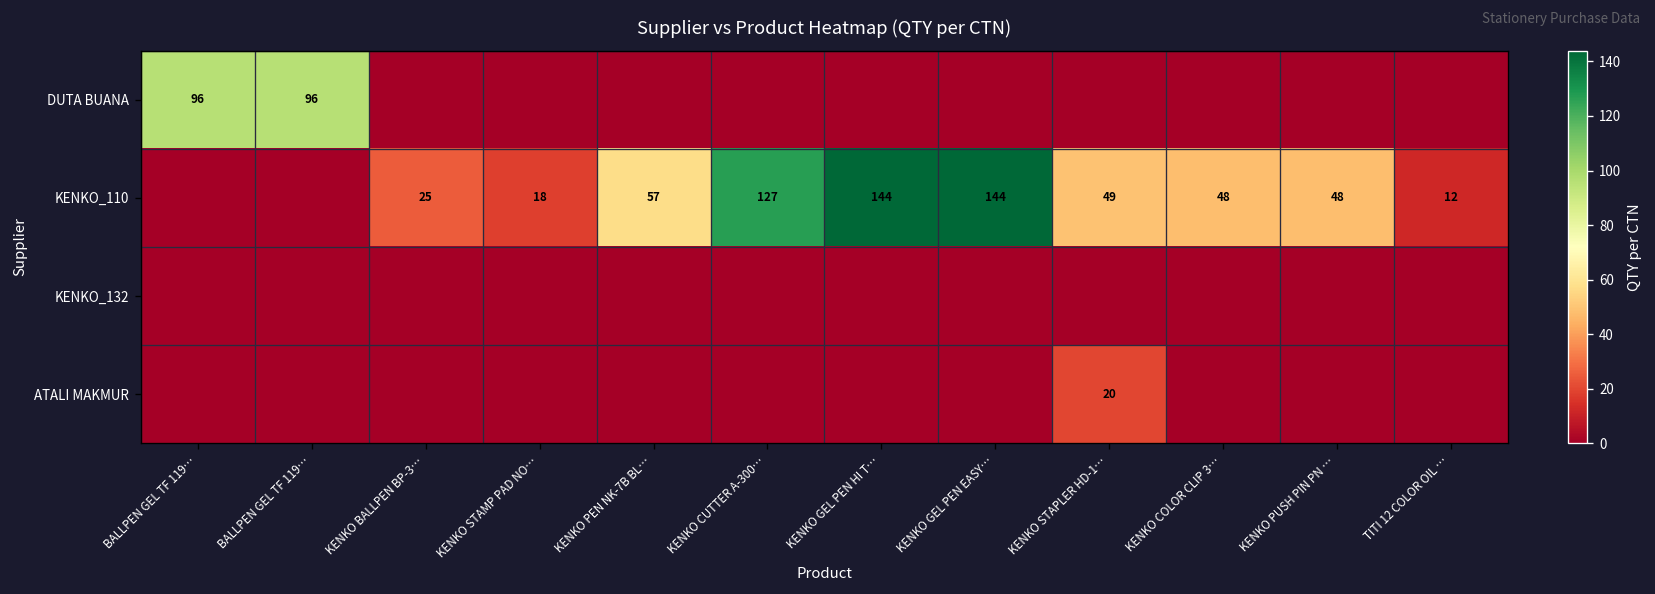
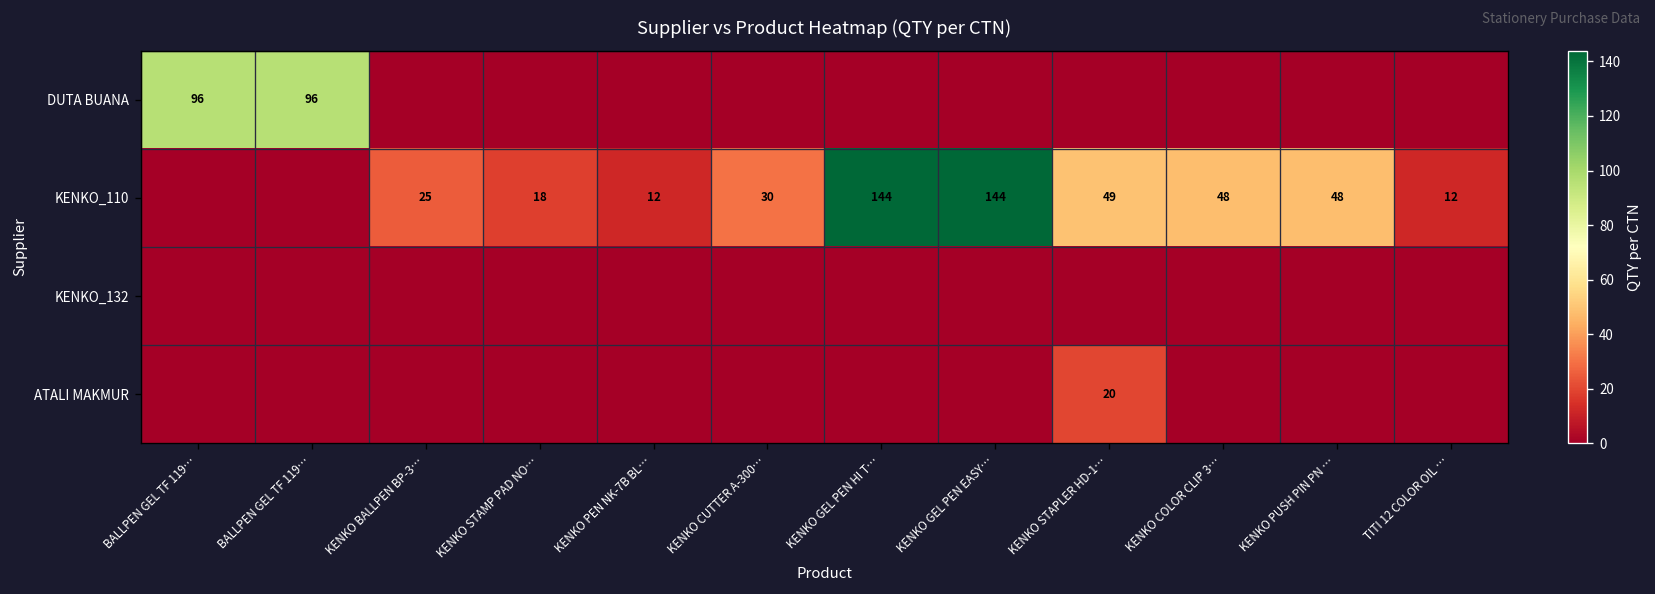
KENKO_110, KENKO PEN NK-7B BL…: 57 -> 12
KENKO_110, KENKO CUTTER A-300…: 127 -> 30
